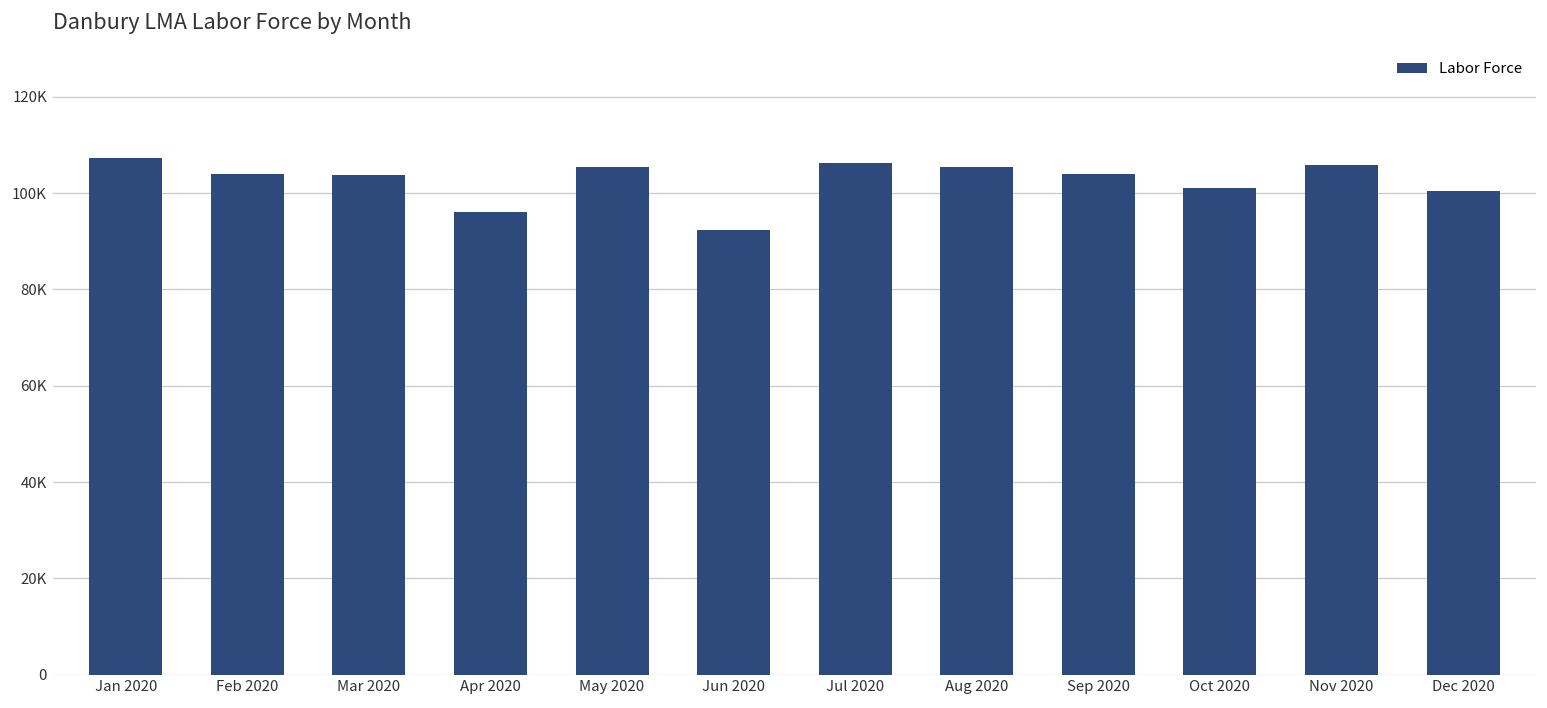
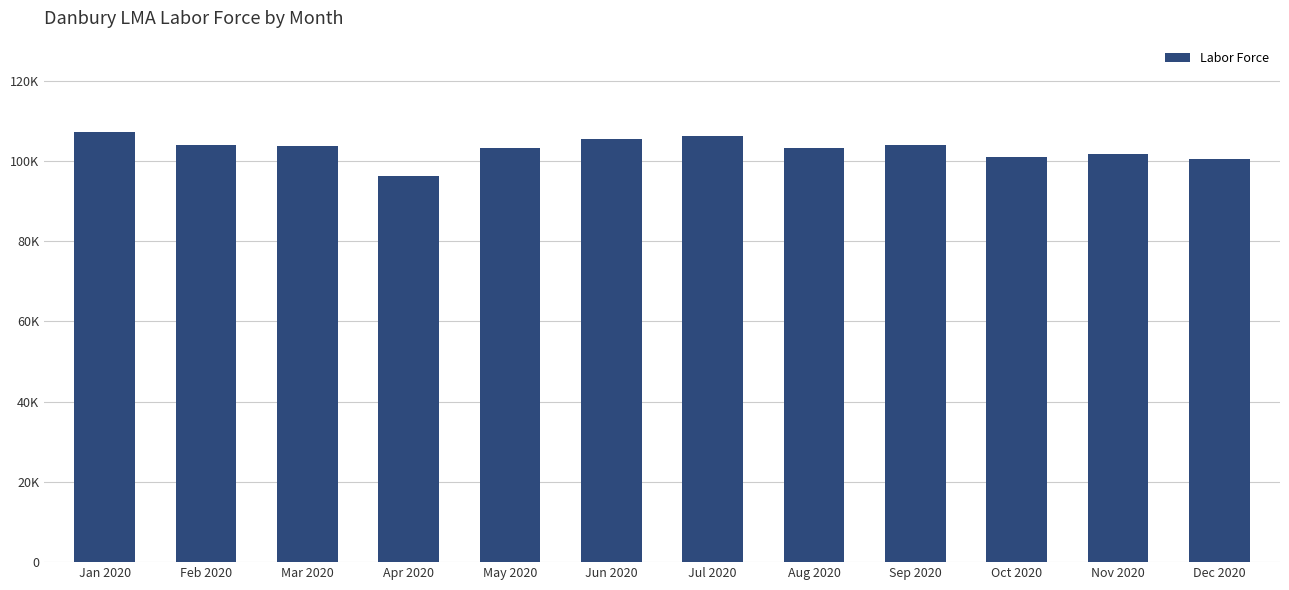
May 2020: 105000 -> 103000
Jun 2020: 92000 -> 105000
Aug 2020: 105000 -> 103000
Nov 2020: 106000 -> 102000
